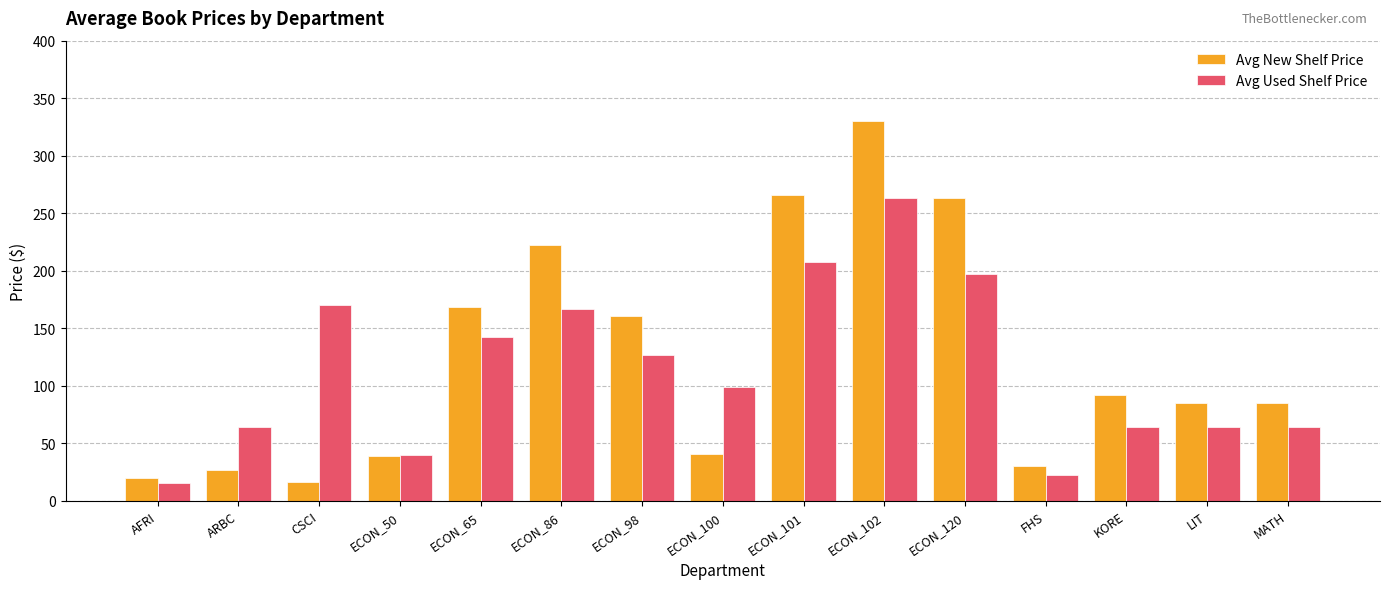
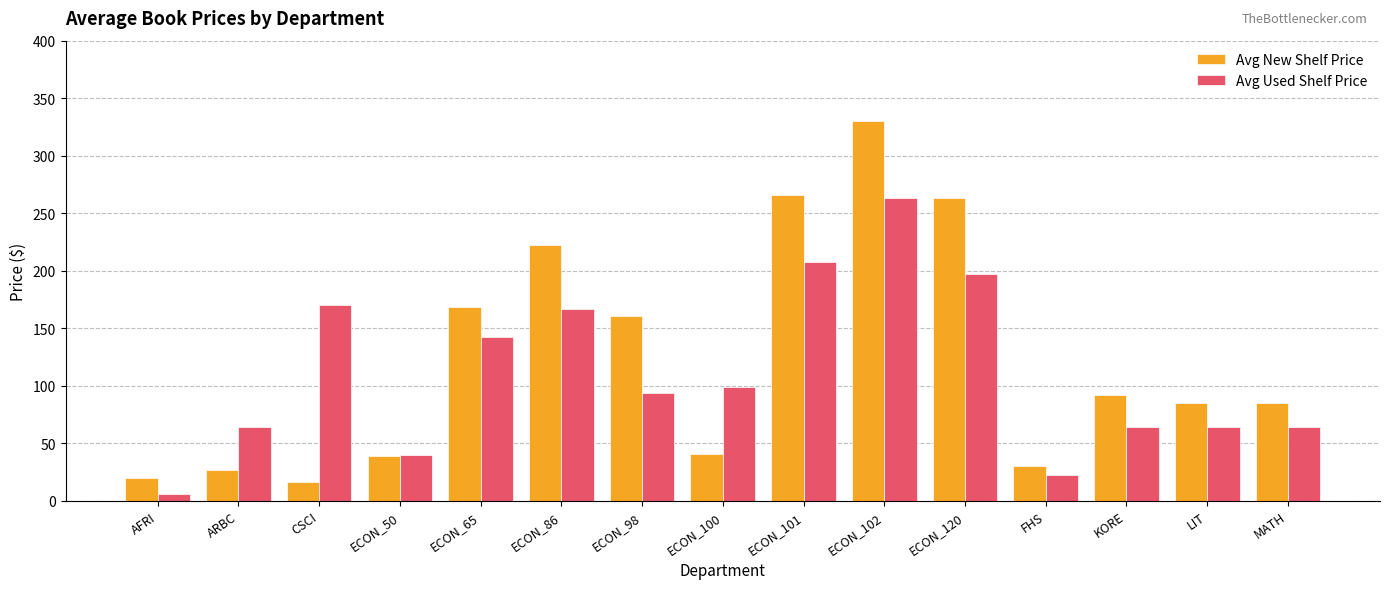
Avg Used Shelf Price, AFRI: 15 -> 6
Avg Used Shelf Price, ECON_98: 127 -> 94
